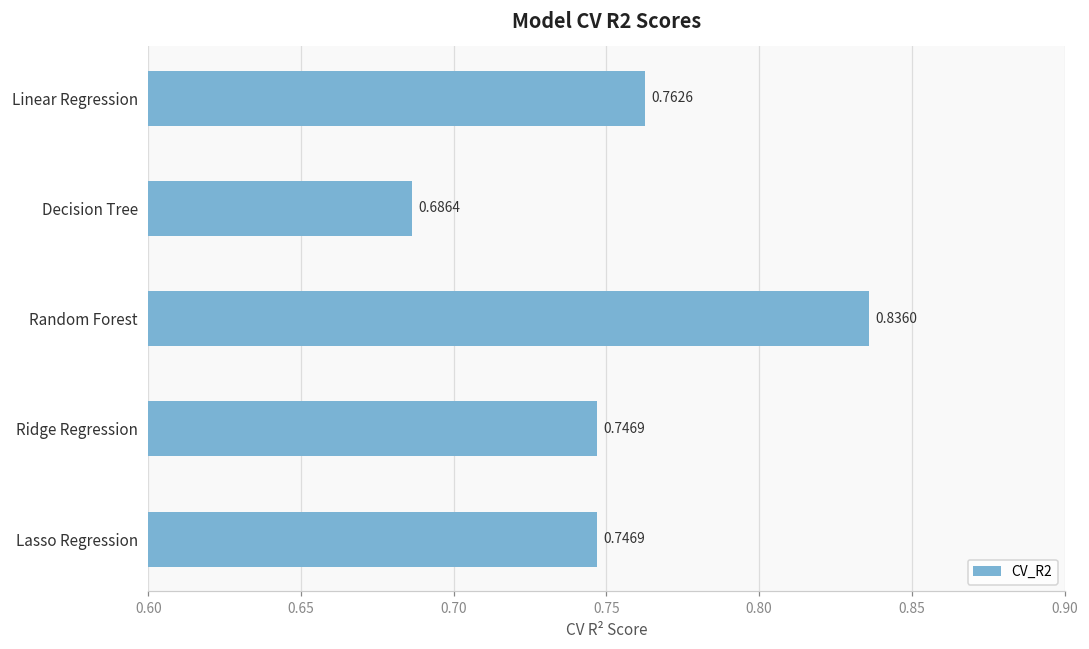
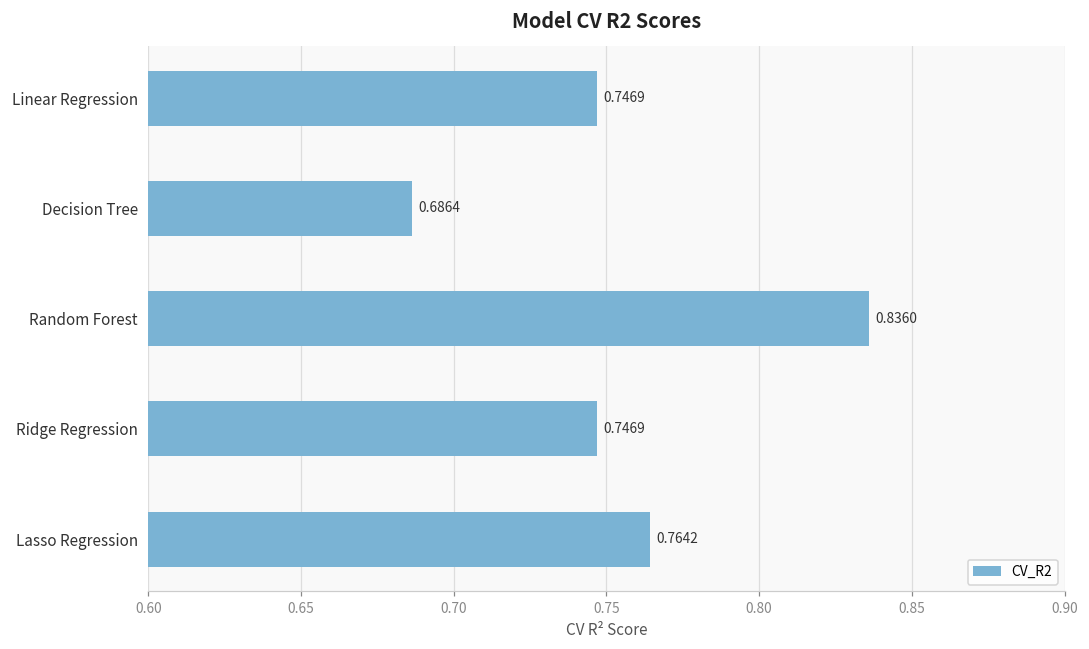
Linear Regression: 0.7626 -> 0.7469
Lasso Regression: 0.7469 -> 0.7642
